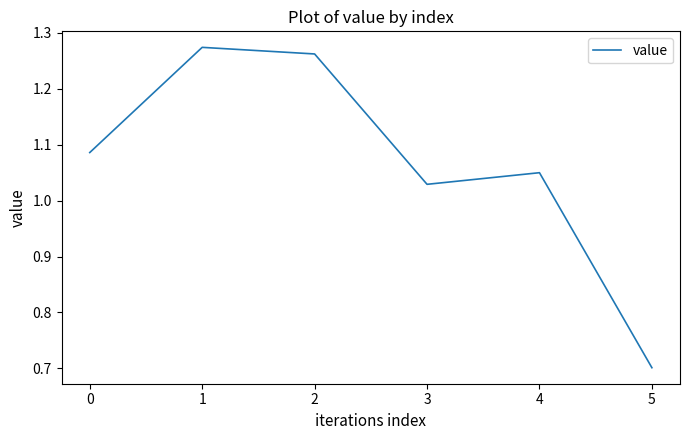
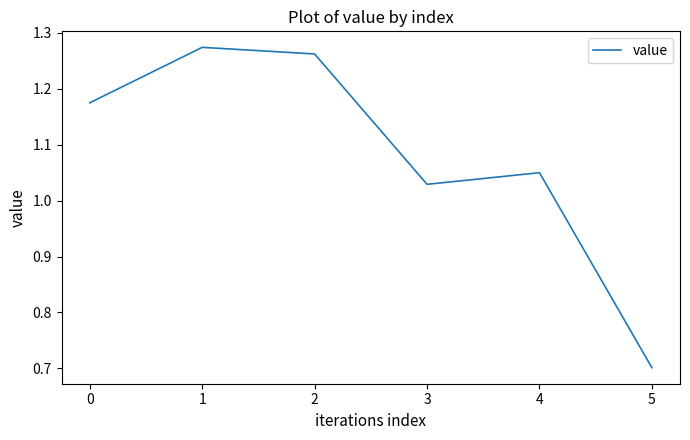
0: 1.09 -> 1.17
